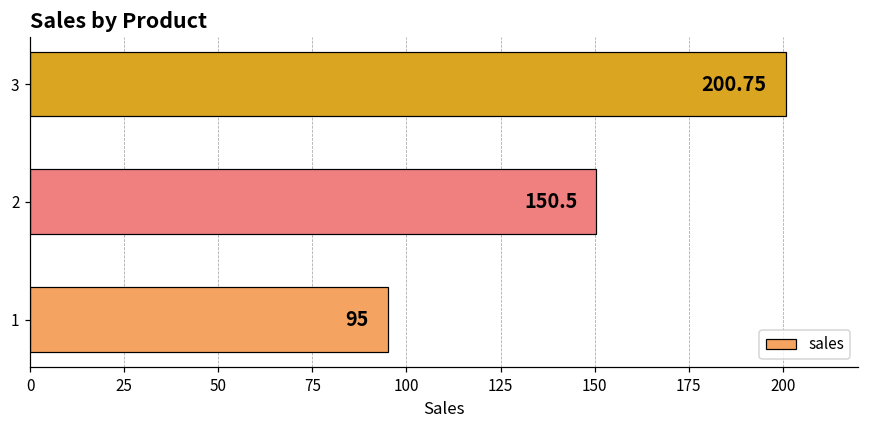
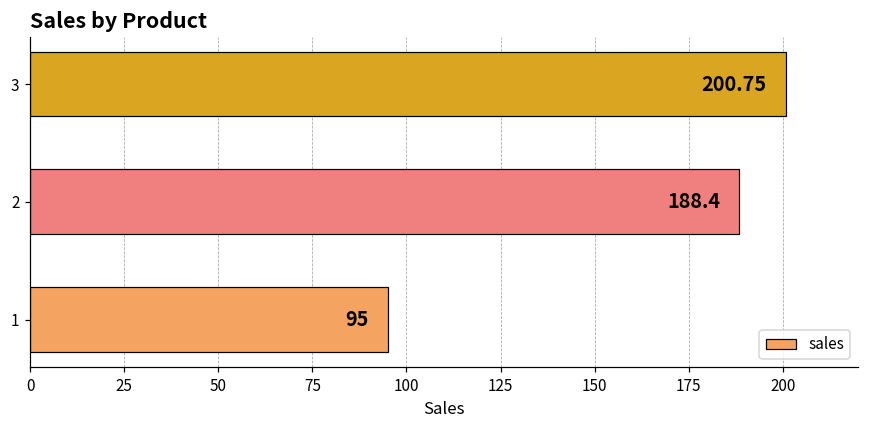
2: 150.5 -> 188.4
